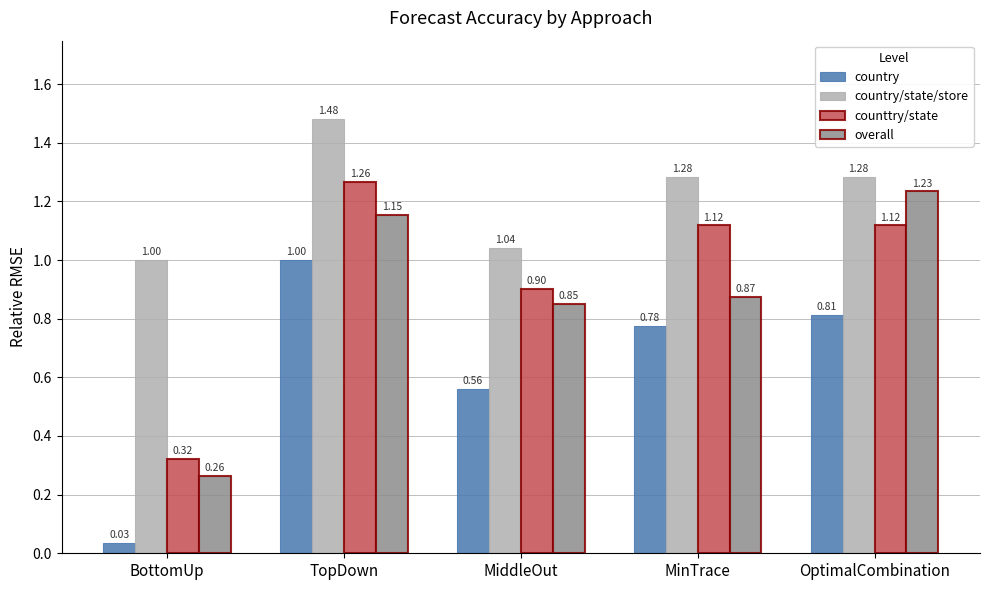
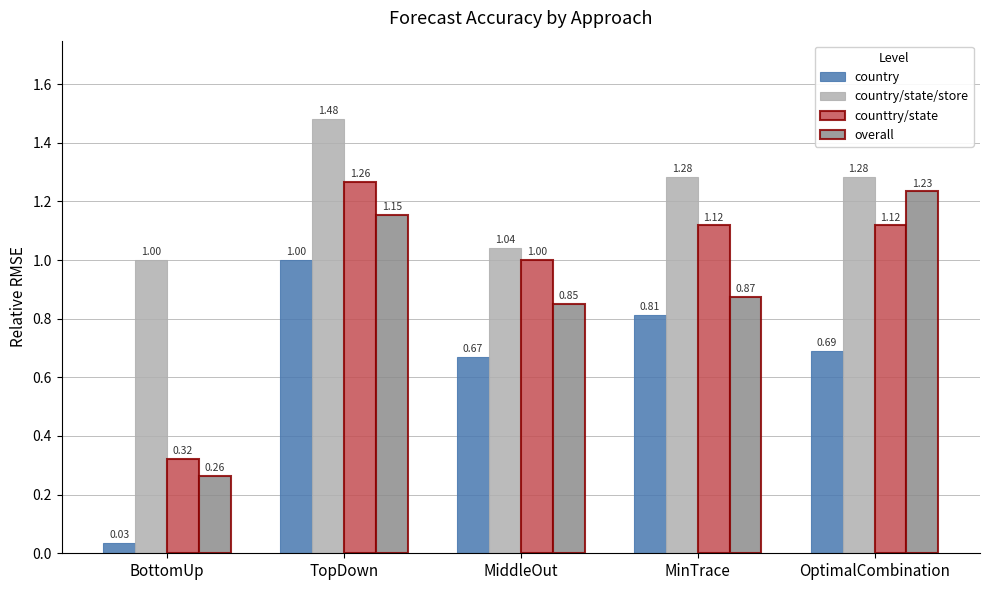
country, MiddleOut: 0.56 -> 0.67
counttry/state, MiddleOut: 0.90 -> 1.00
country, MinTrace: 0.78 -> 0.81
country, OptimalCombination: 0.81 -> 0.69
